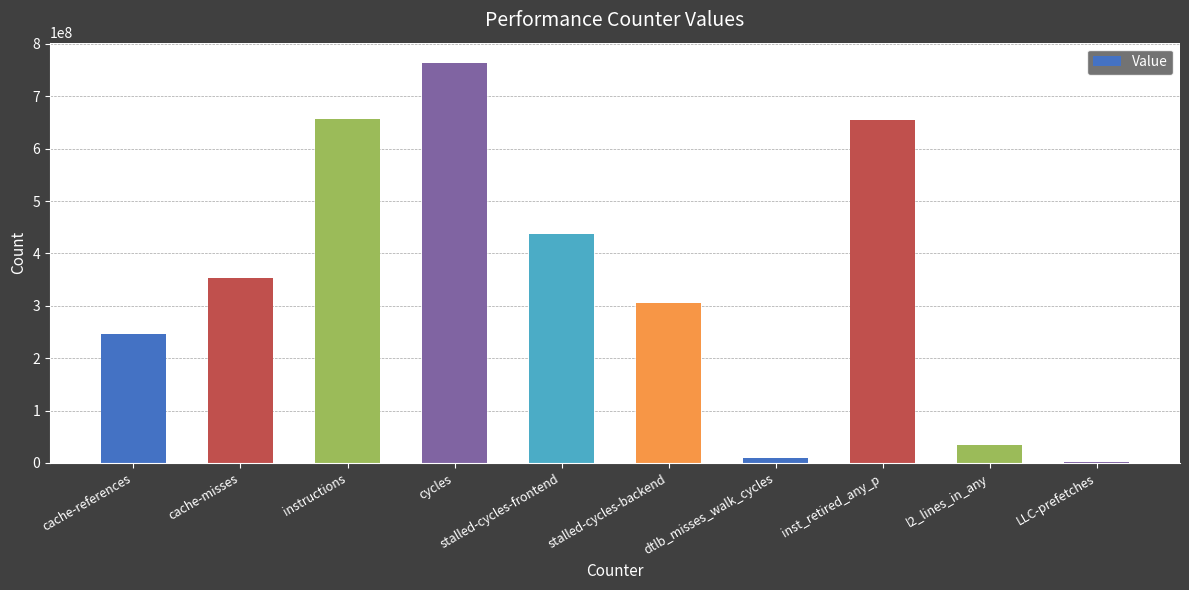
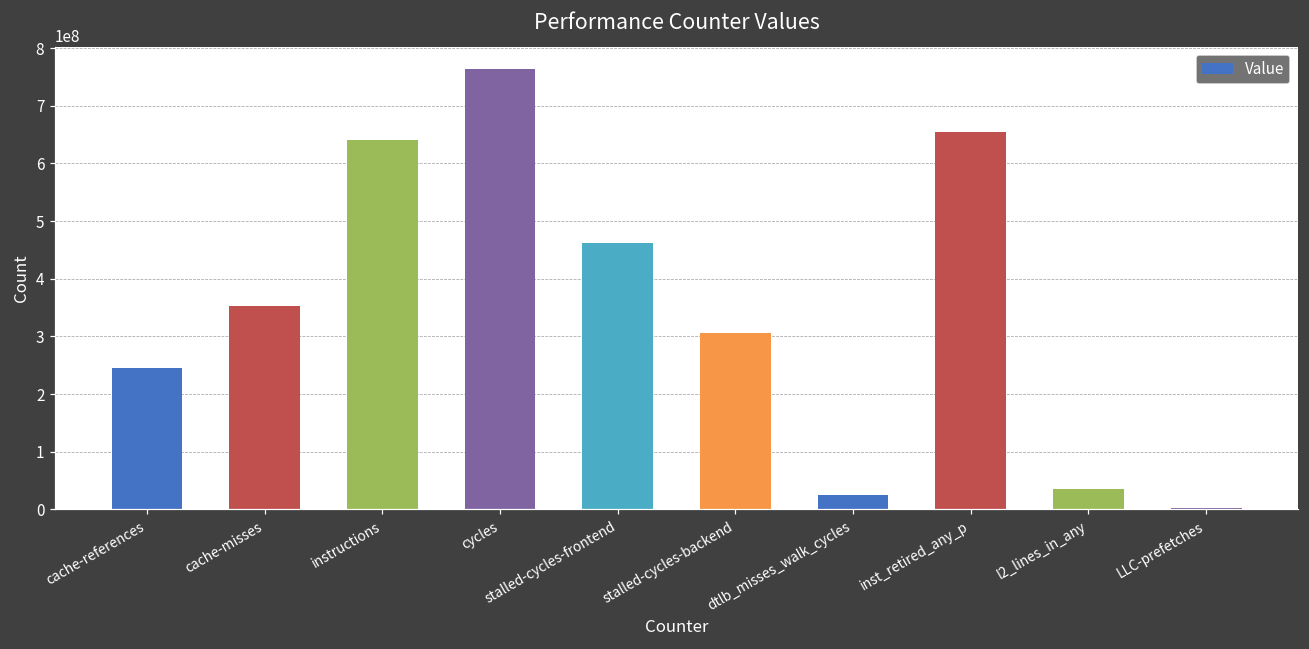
instructions: 660000000 -> 640000000
stalled-cycles-frontend: 440000000 -> 460000000
dtlb_misses_walk_cycles: 10000000 -> 20000000
